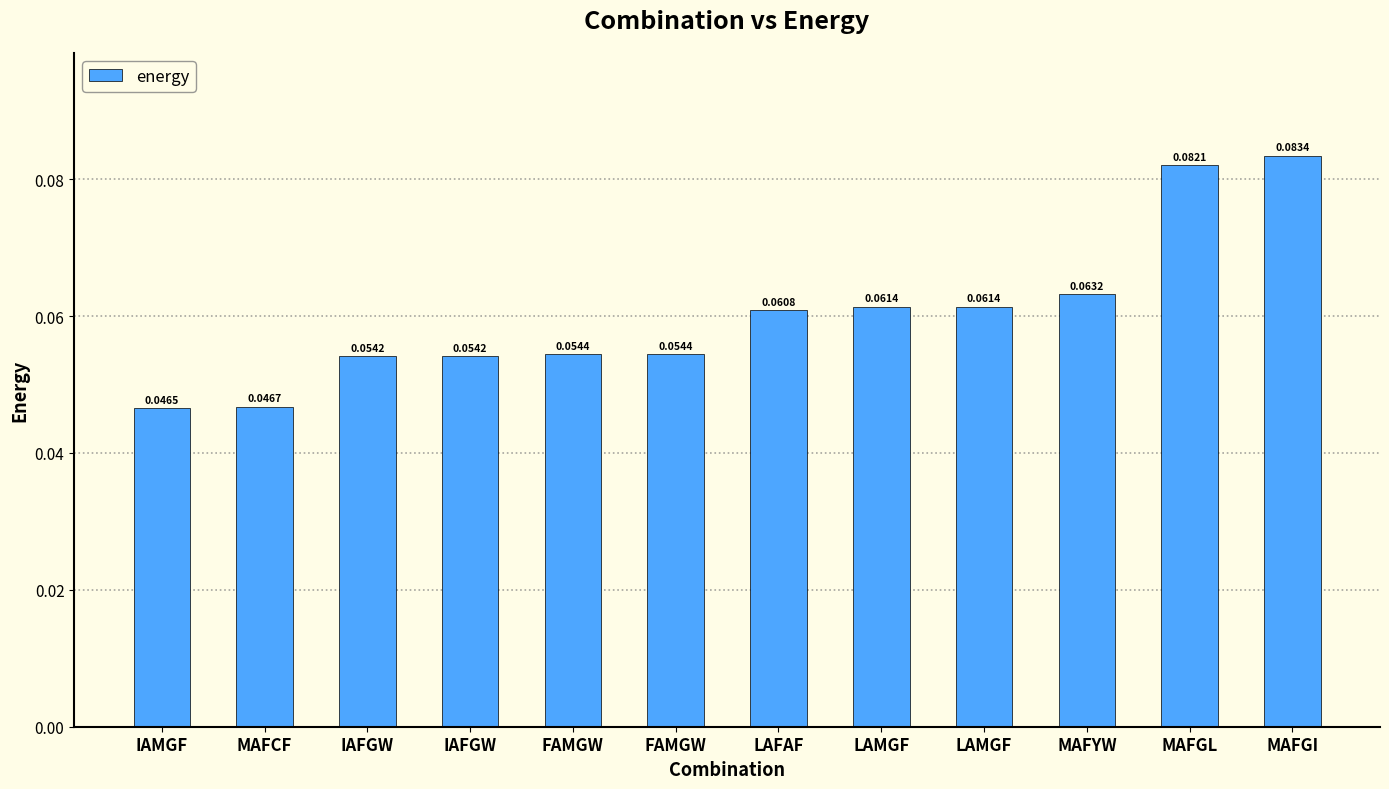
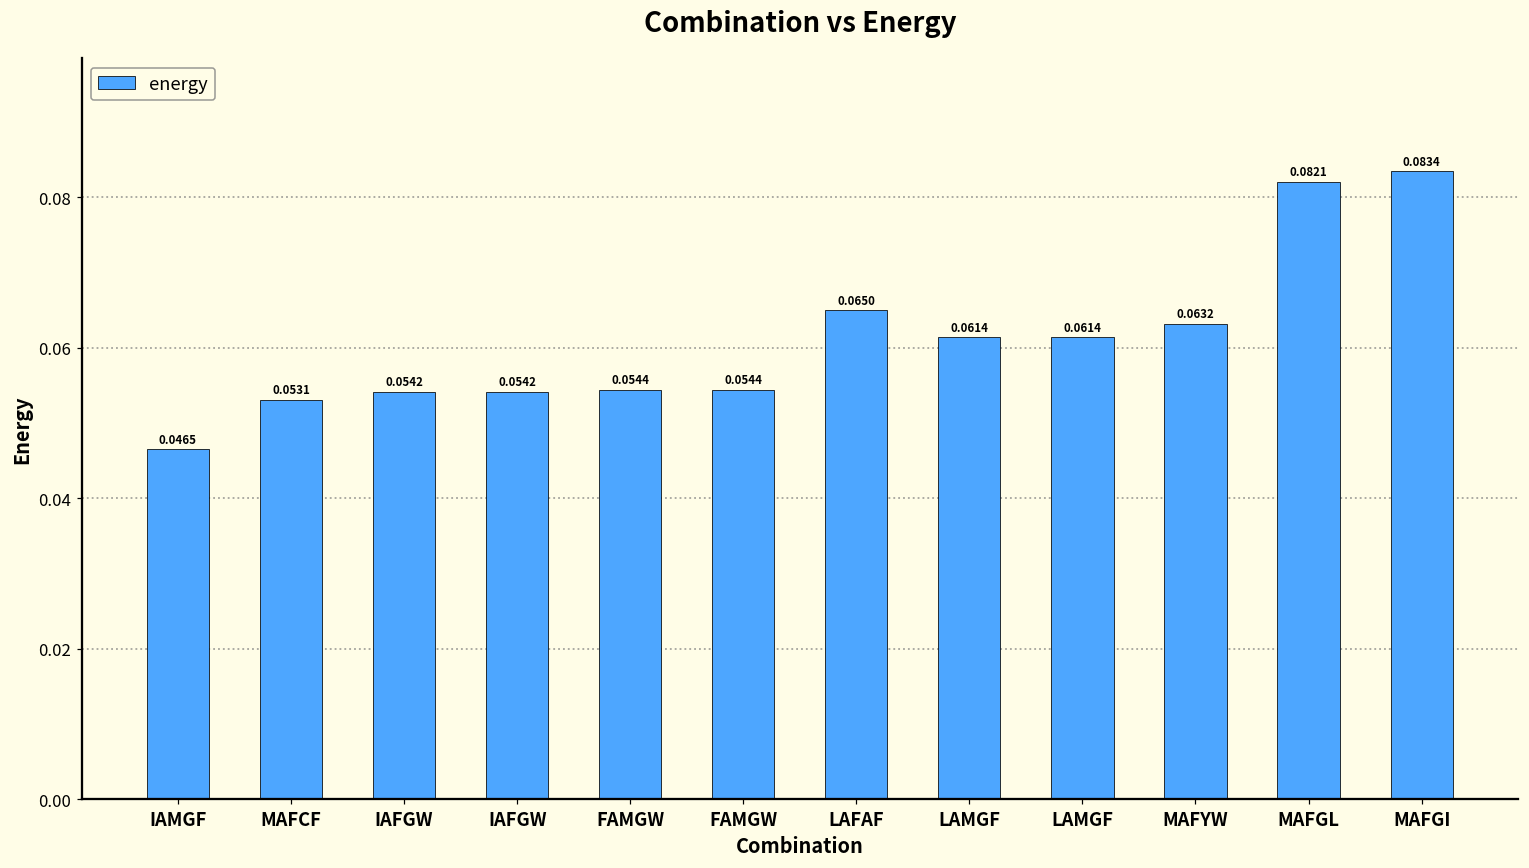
MAFCF: 0.0467 -> 0.0531
LAFAF: 0.0608 -> 0.0650
